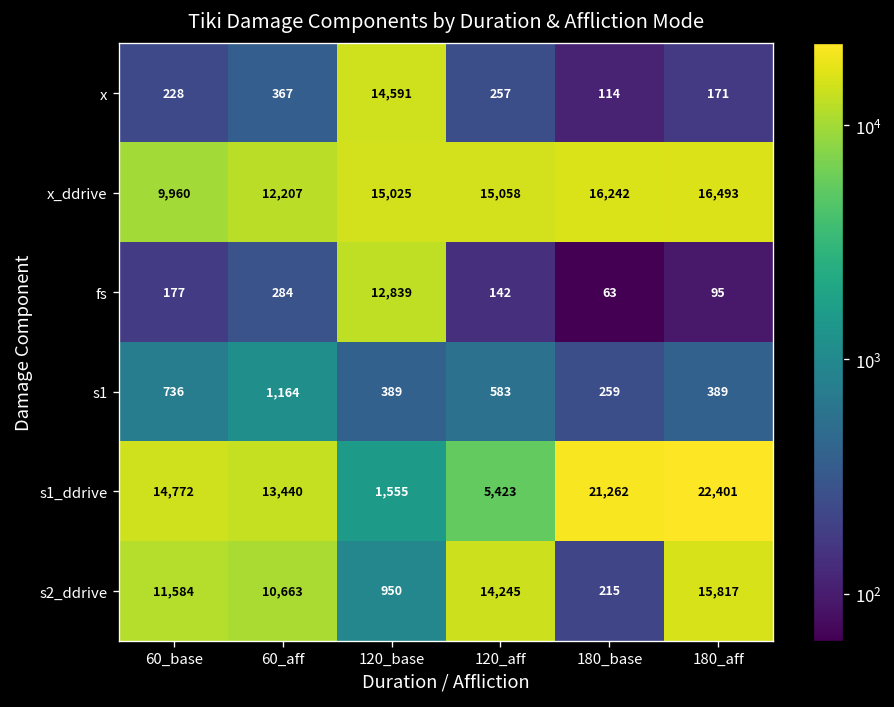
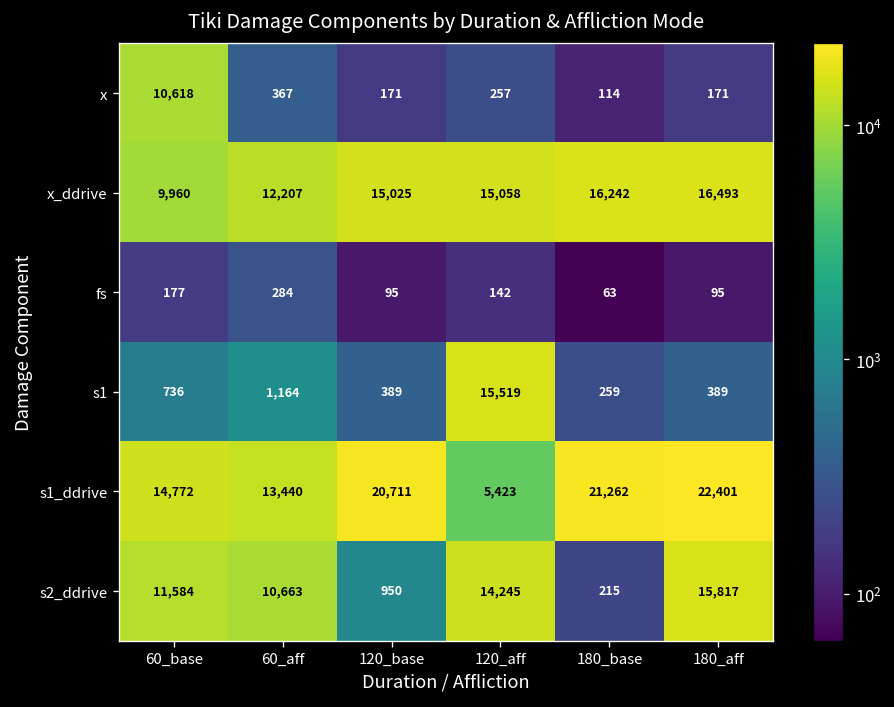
x, 60_base: 228 -> 10,618
x, 120_base: 14,591 -> 171
fs, 120_base: 12,839 -> 95
s1, 120_aff: 583 -> 15,519
s1_ddrive, 120_base: 1,555 -> 20,711
